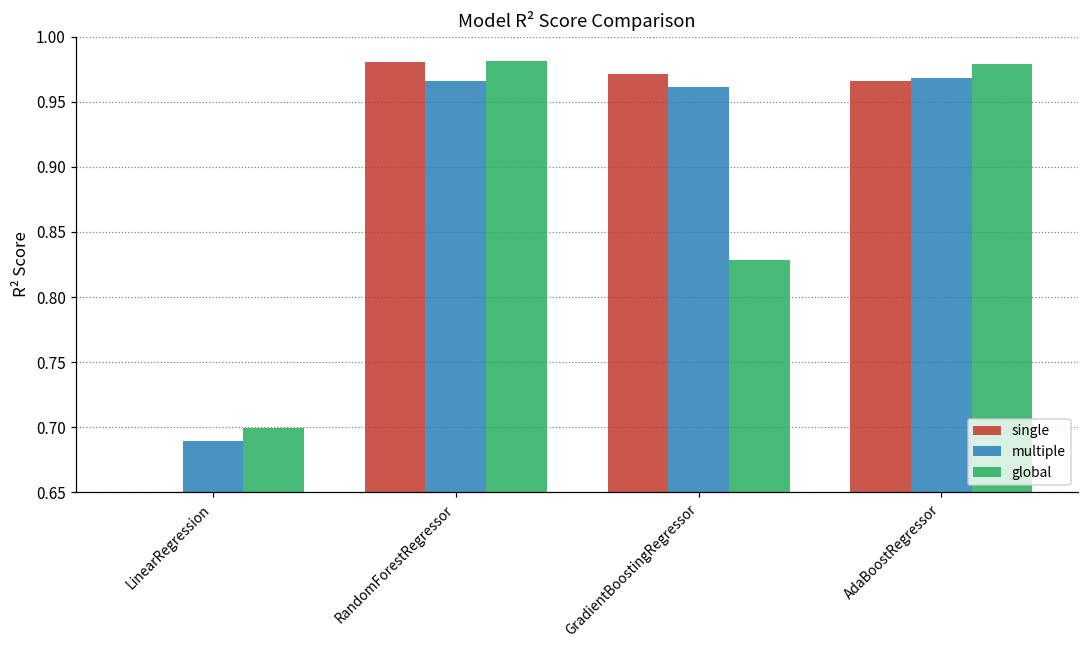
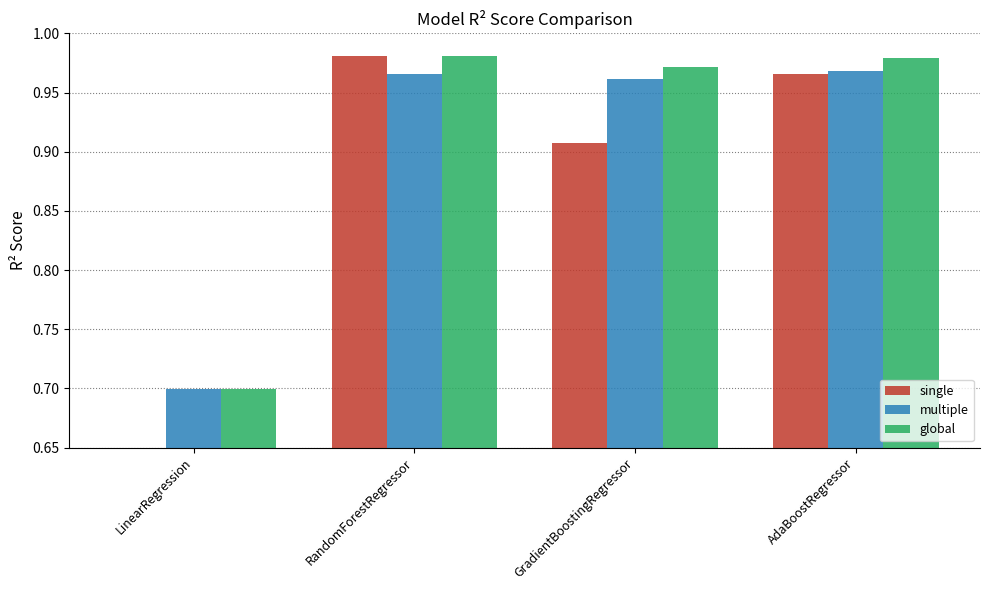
multiple, LinearRegression: 0.689 -> 0.699
single, GradientBoostingRegressor: 0.971 -> 0.907
global, GradientBoostingRegressor: 0.829 -> 0.971
